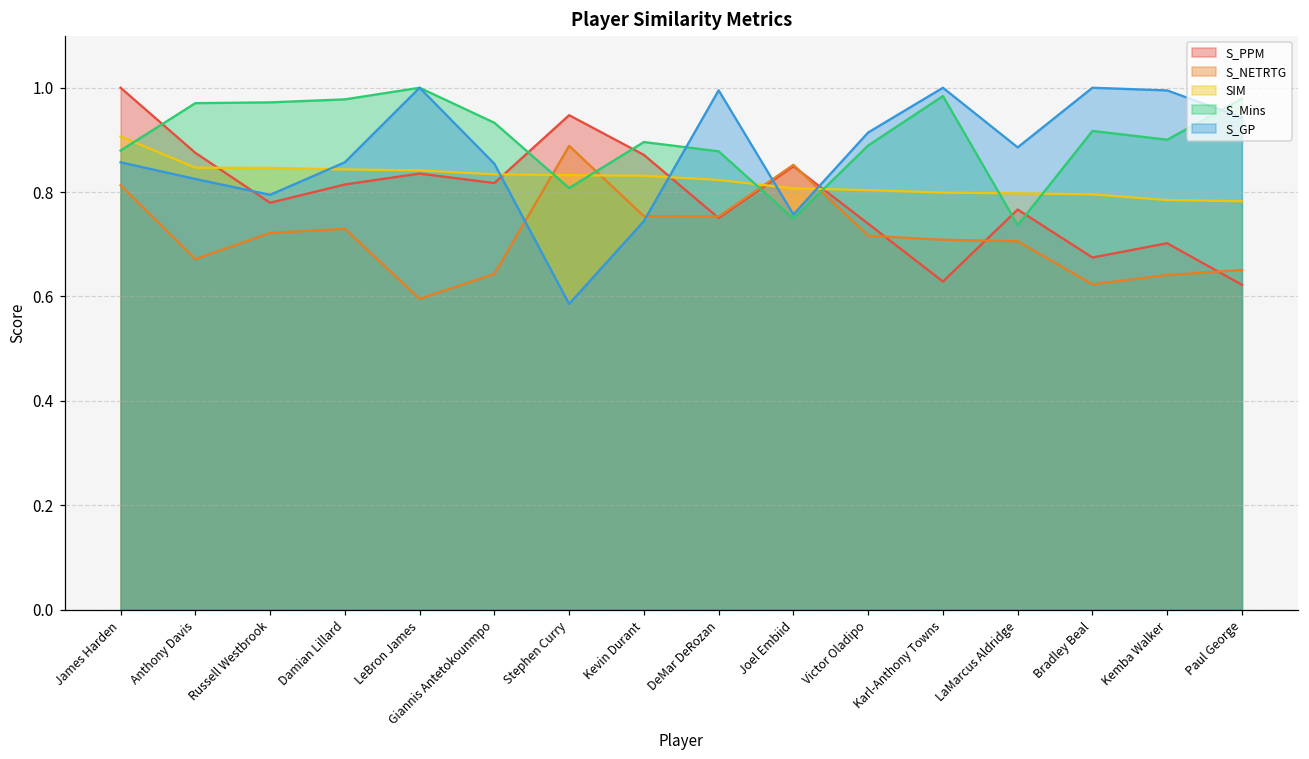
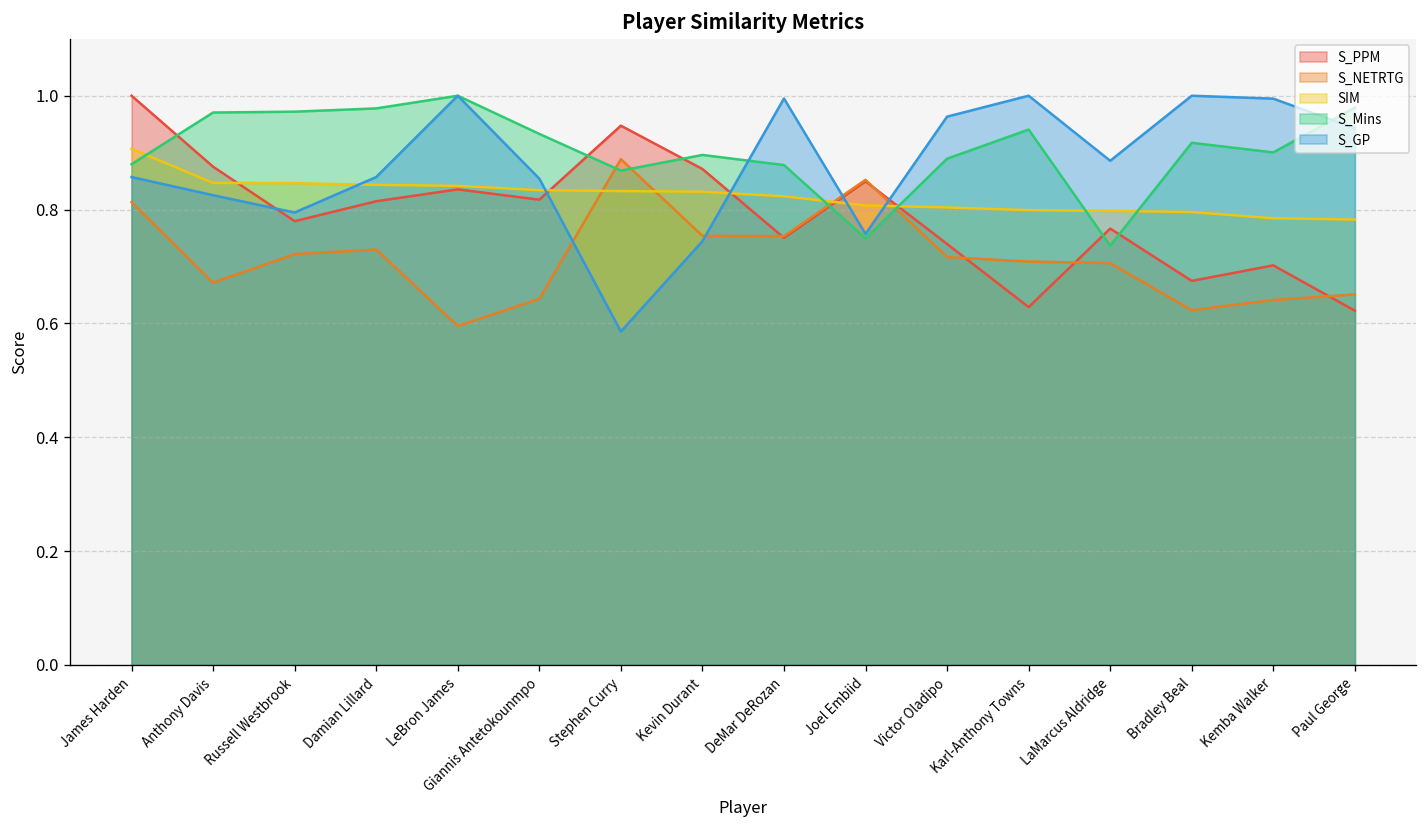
S_Mins, Stephen Curry: 0.81 -> 0.87
S_GP, Victor Oladipo: 0.91 -> 0.96
S_Mins, Karl-Anthony Towns: 0.98 -> 0.94
